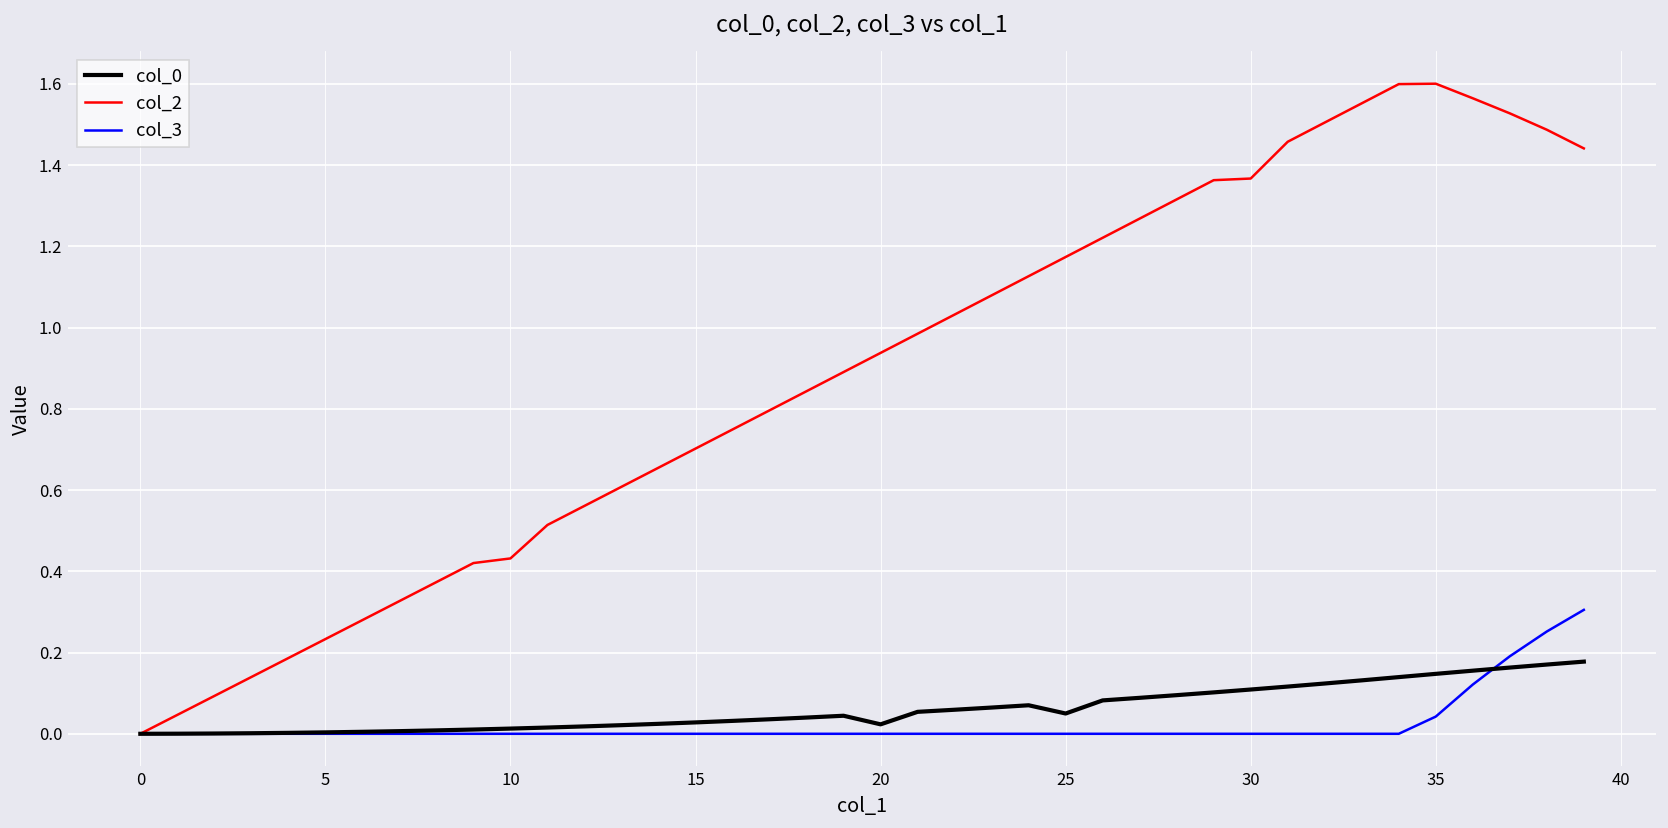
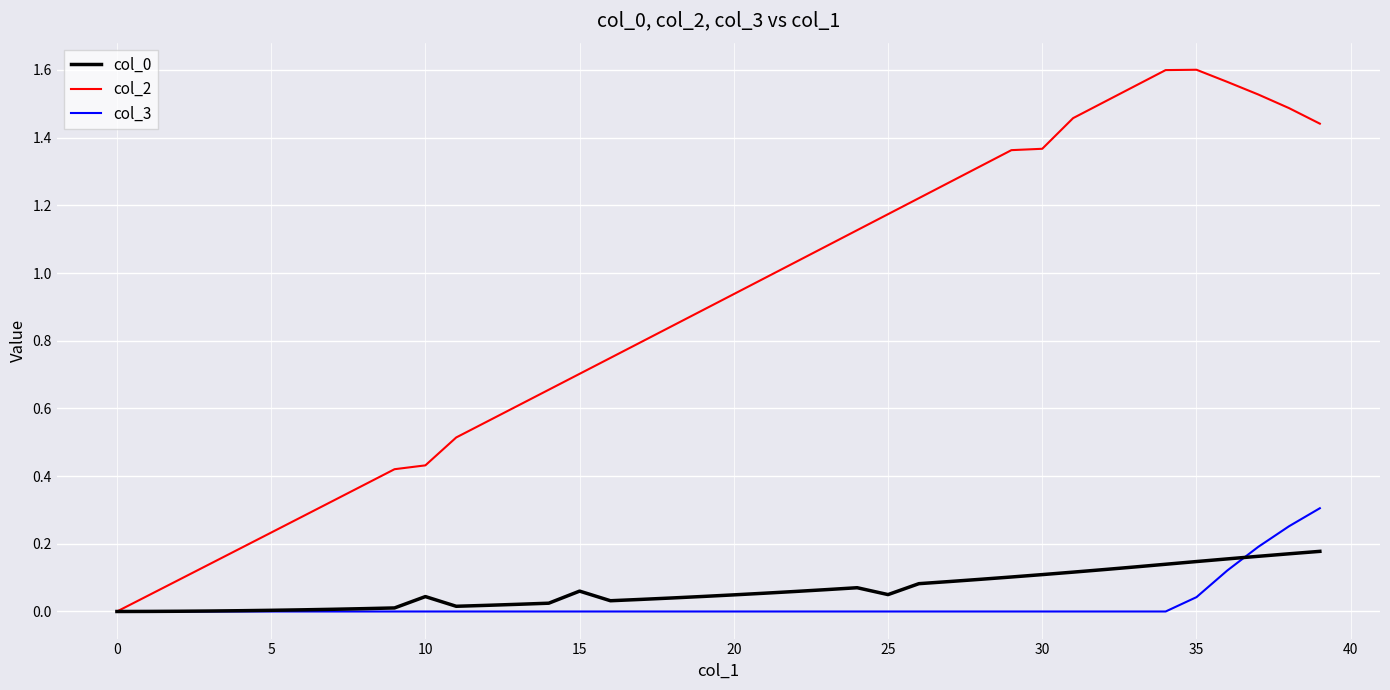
col_0, 10: 0.01 -> 0.04
col_0, 15: 0.03 -> 0.06
col_0, 20: 0.02 -> 0.05
